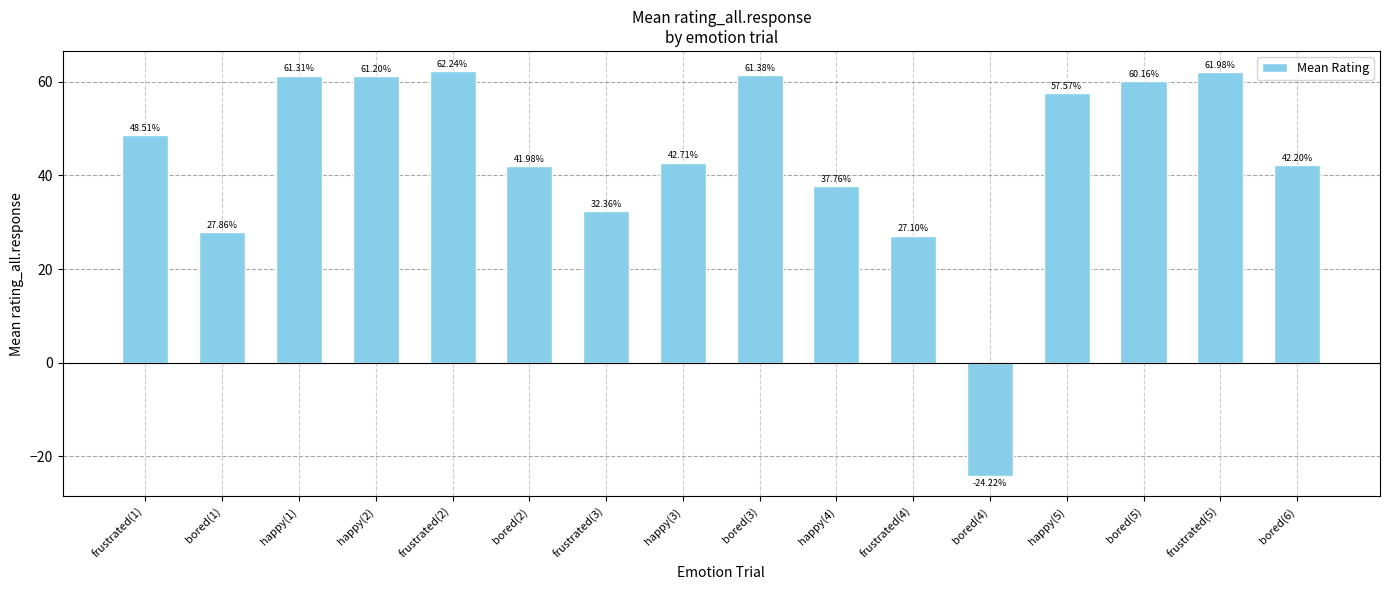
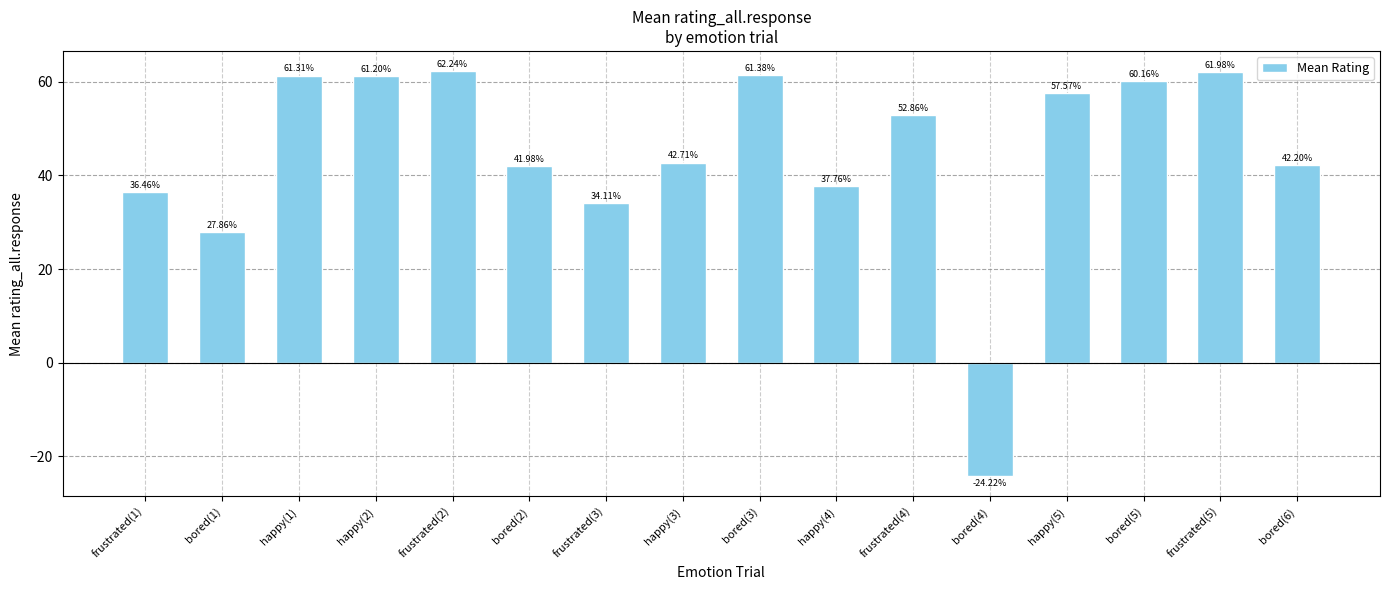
frustrated(1): 48.51% -> 36.46%
frustrated(3): 32.36% -> 34.11%
frustrated(4): 27.10% -> 52.86%
